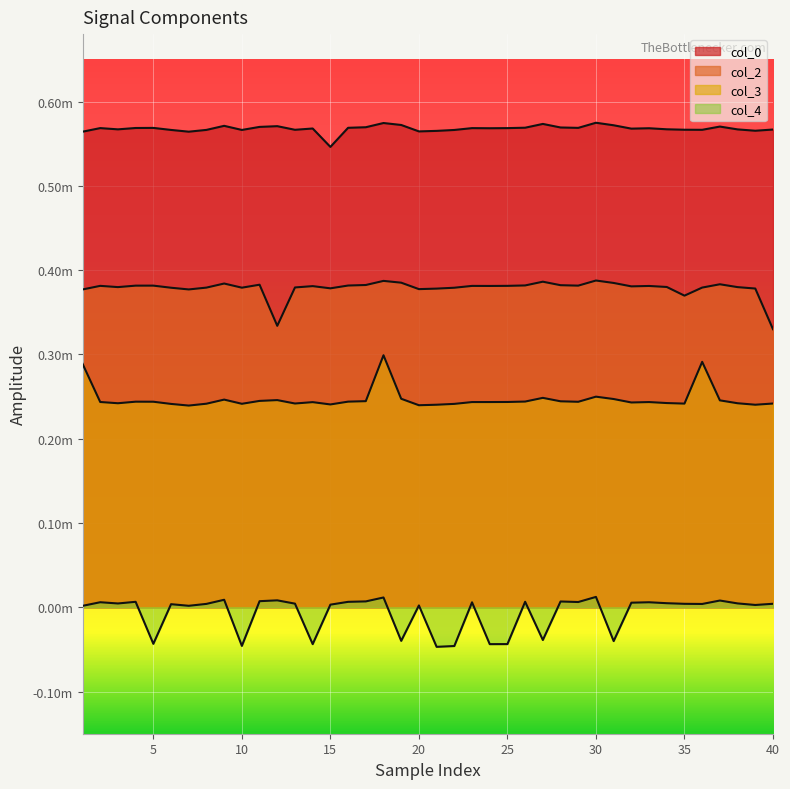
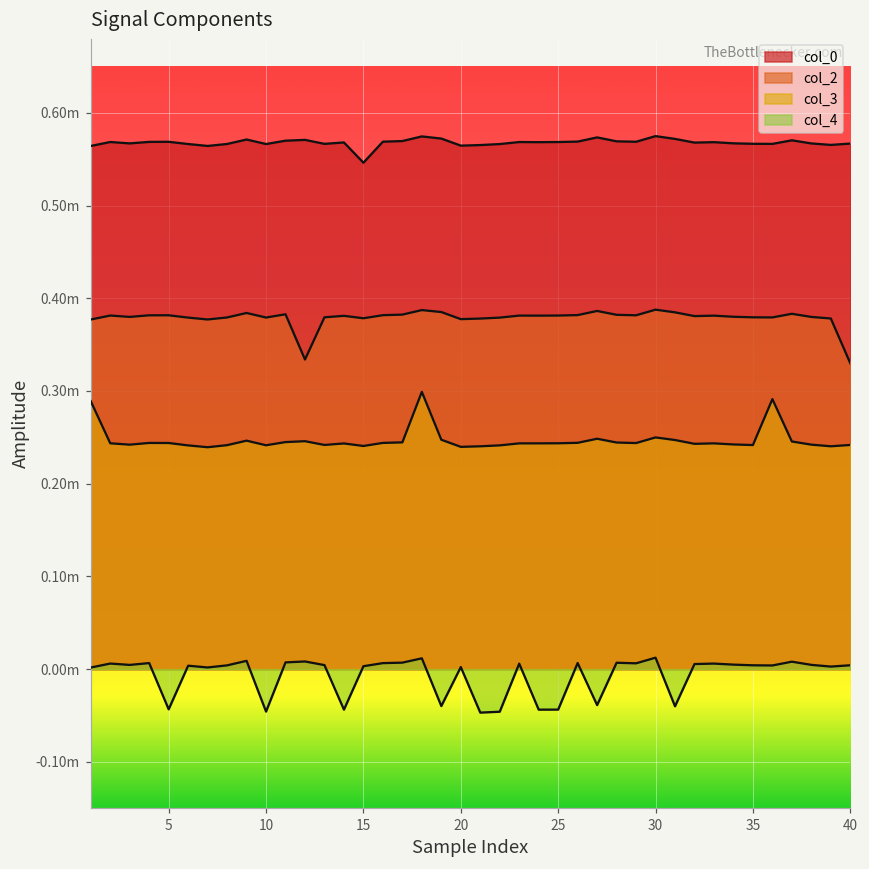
col_2, 35: 0.37m -> 0.38m
